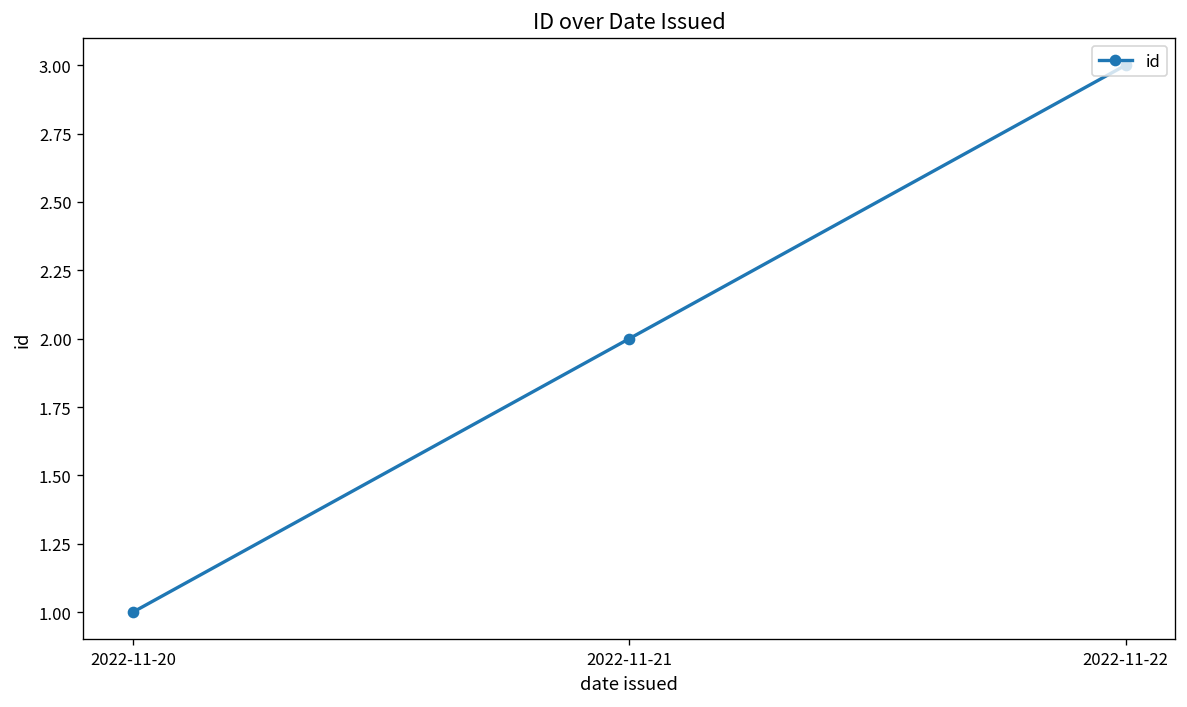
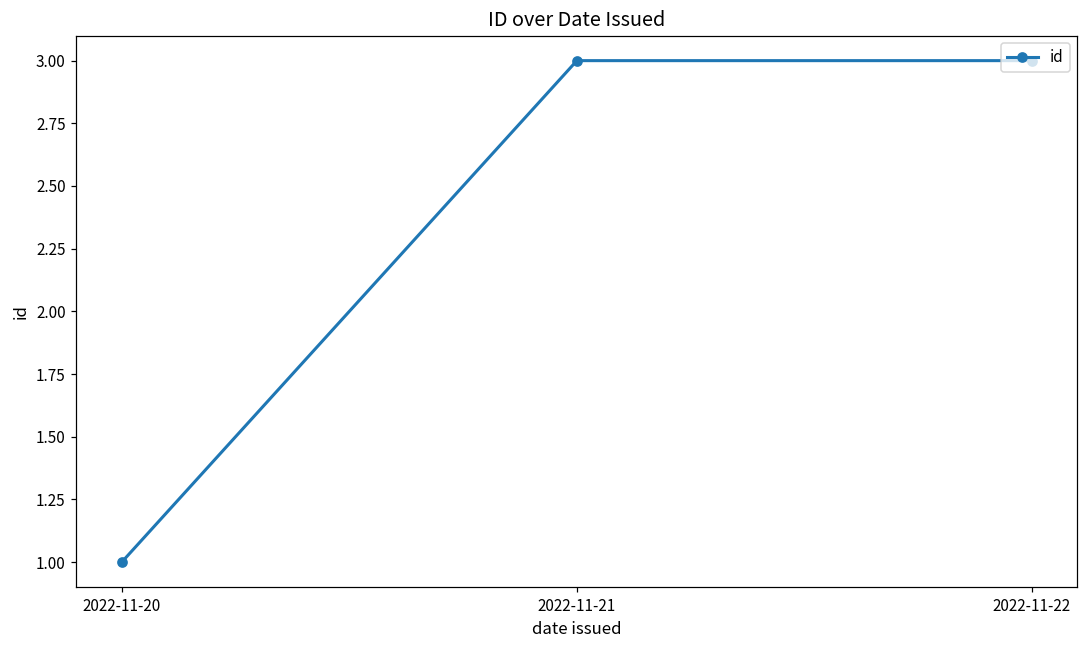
2022-11-21: 2 -> 3
